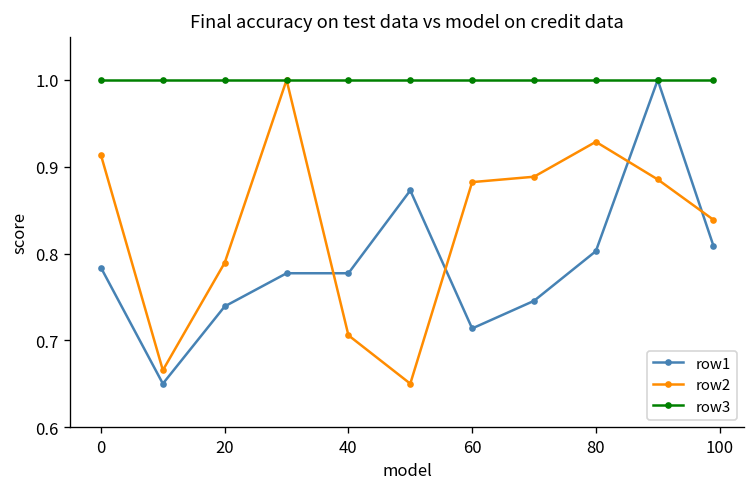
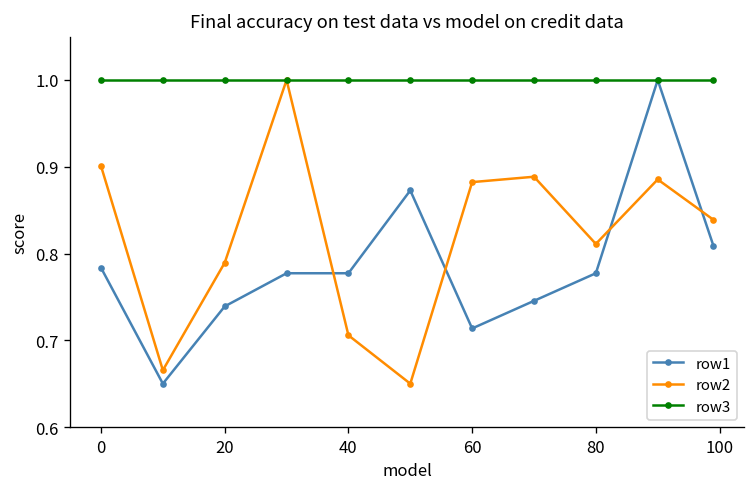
row2, 0: 0.91 -> 0.90
row1, 80: 0.80 -> 0.78
row2, 80: 0.93 -> 0.81
